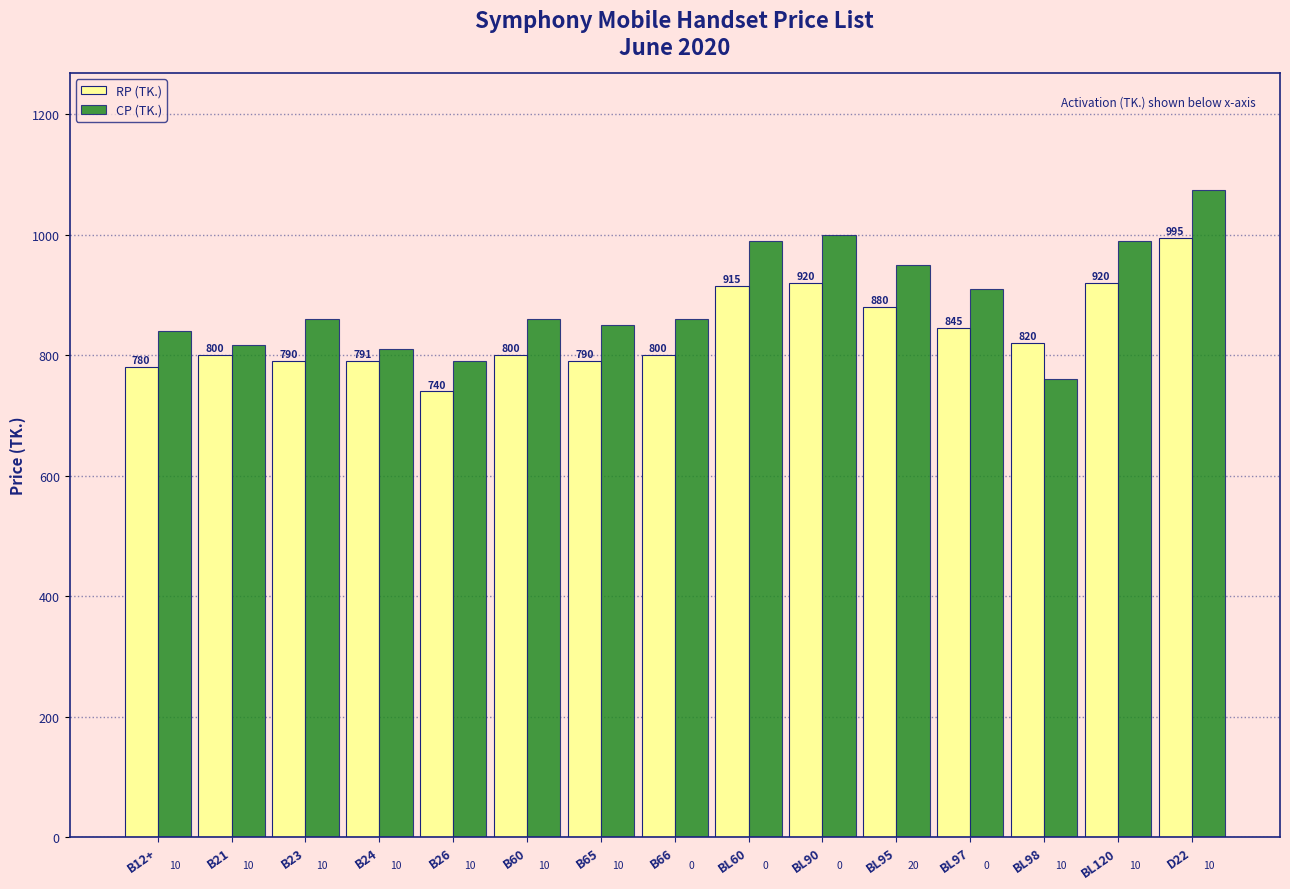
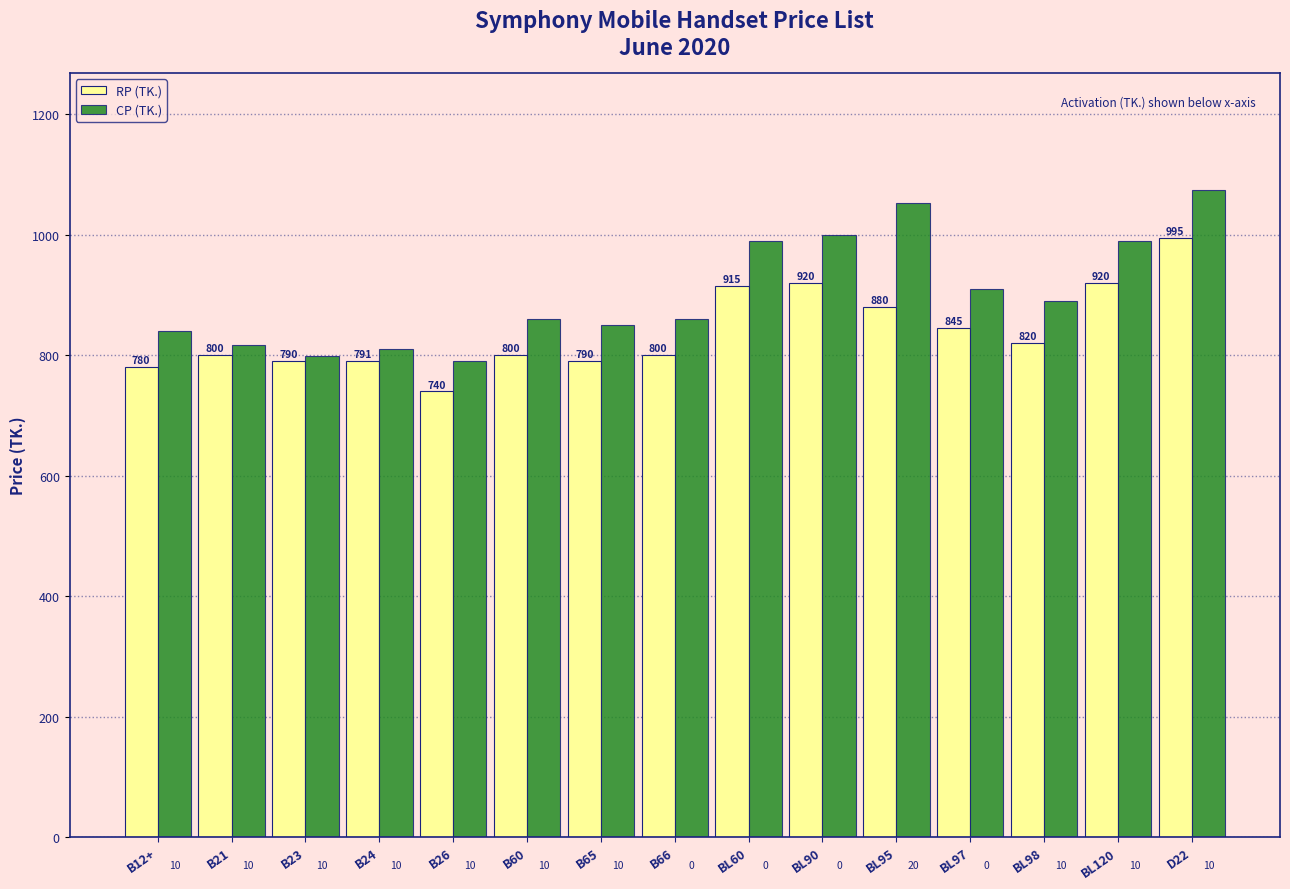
CP (TK.), B23: 860 -> 800
CP (TK.), BL95: 950 -> 1050
CP (TK.), BL98: 760 -> 890
